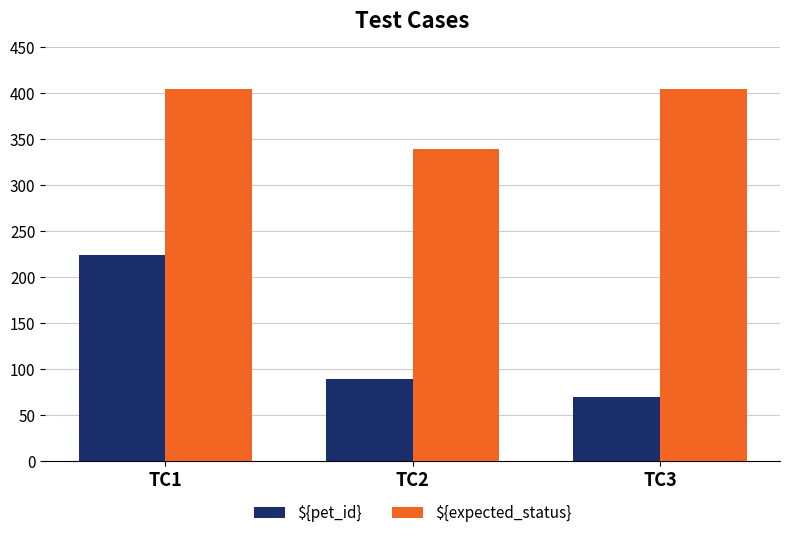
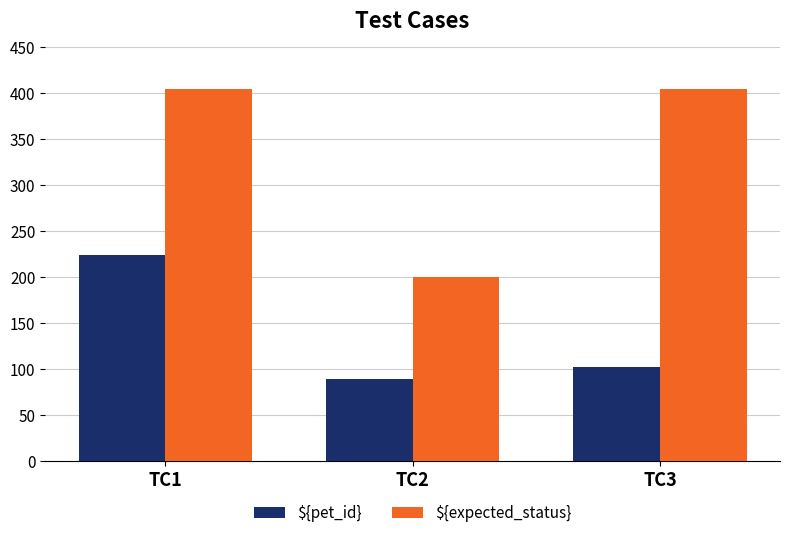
${expected_status}, TC2: 340 -> 200
${pet_id}, TC3: 70 -> 100
